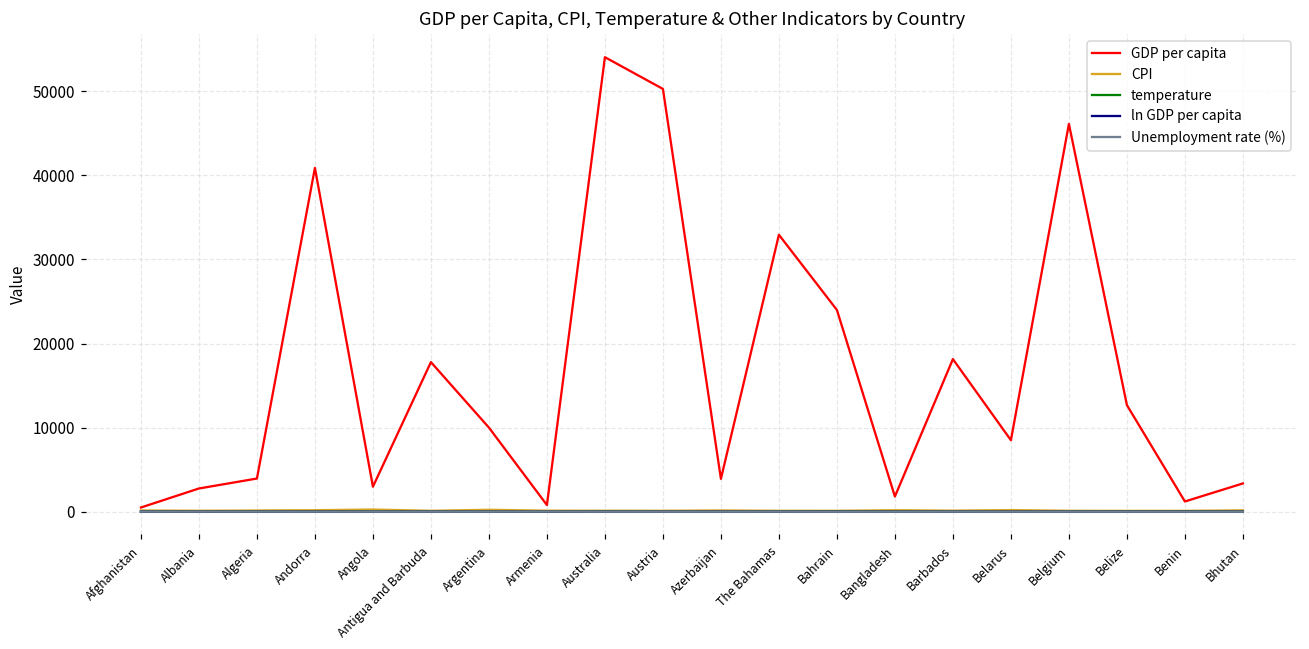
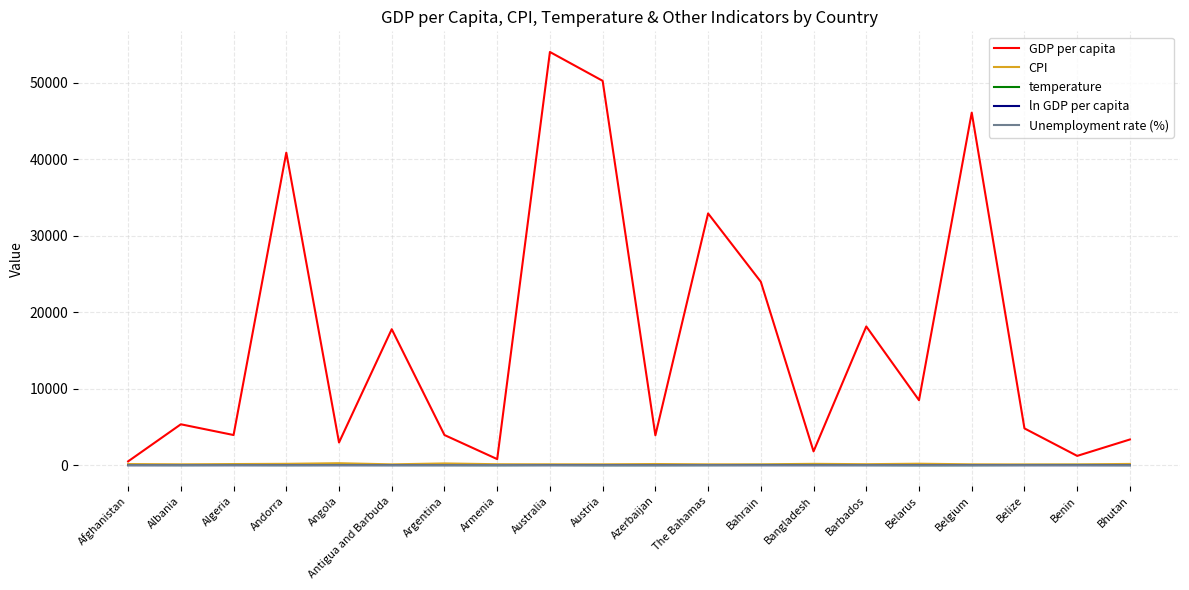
GDP per capita, Albania: 3000 -> 5000
GDP per capita, Argentina: 10000 -> 4000
GDP per capita, Belize: 13000 -> 5000
